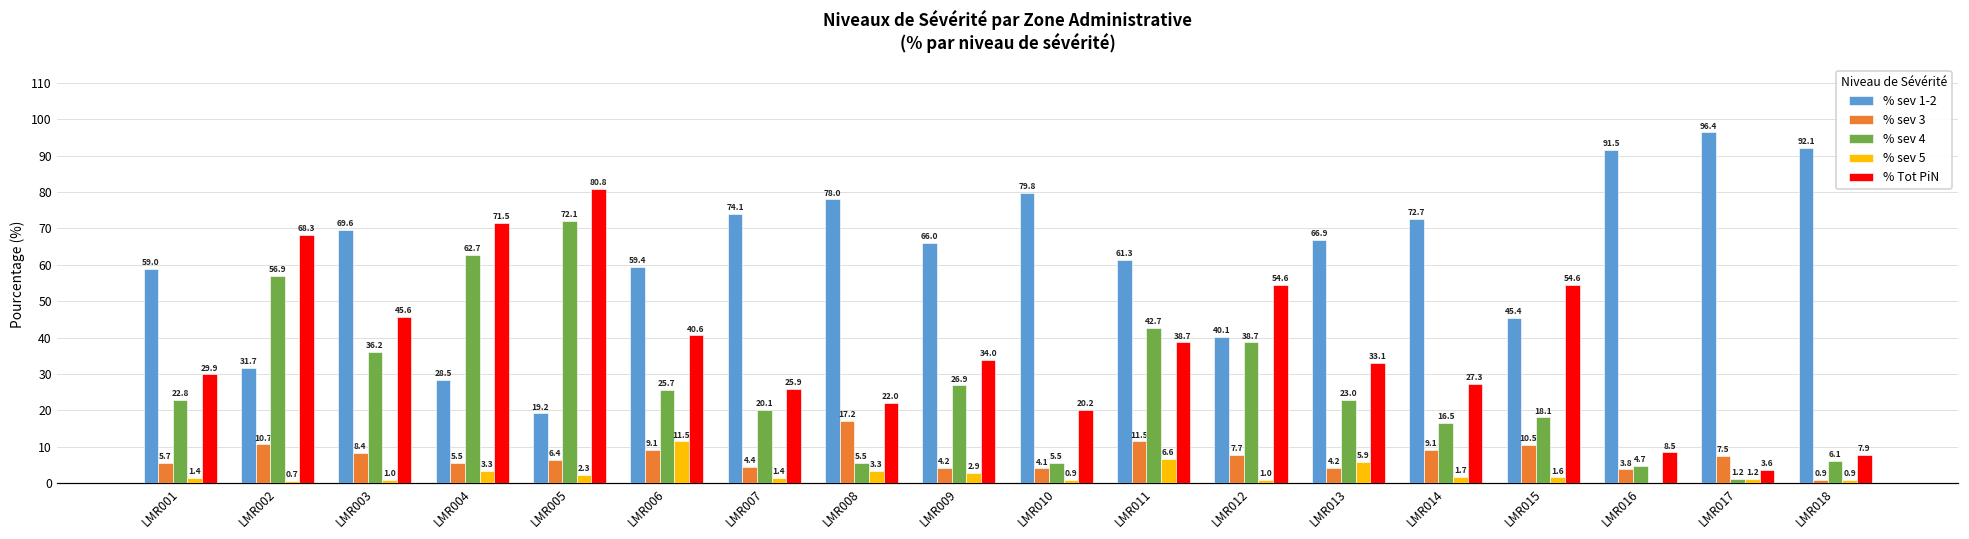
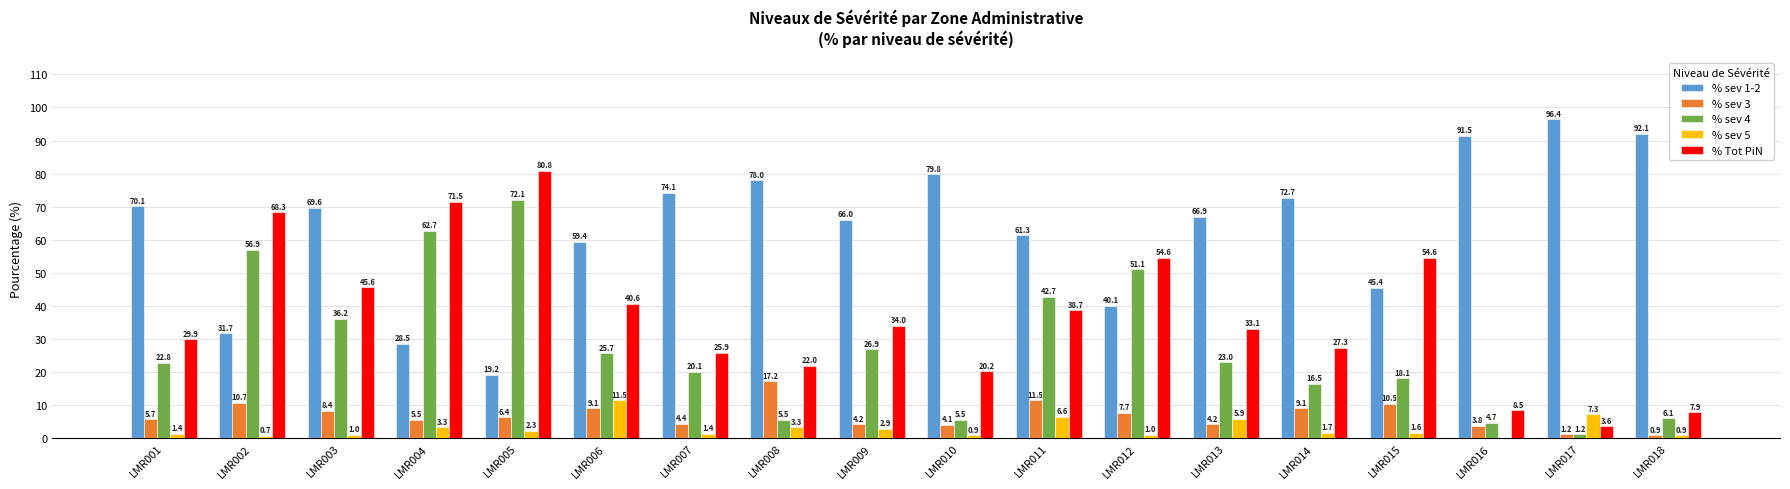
% sev 1-2, LMR001: 59.0 -> 70.1
% sev 4, LMR012: 38.7 -> 51.1
% sev 3, LMR017: 7.5 -> 1.2
% sev 5, LMR017: 1.2 -> 7.3
